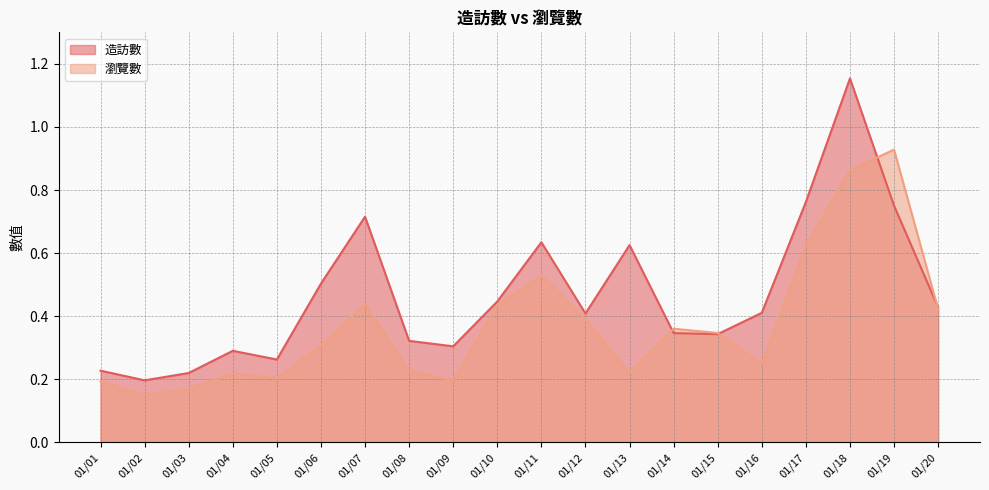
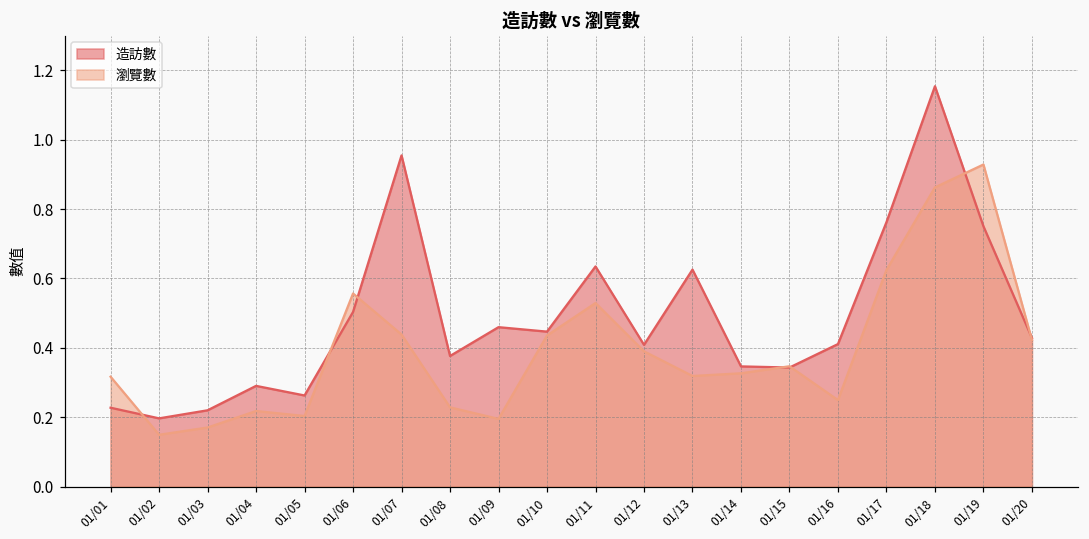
瀏覽數, 01/01: 0.19 -> 0.32
瀏覽數, 01/06: 0.31 -> 0.56
造訪數, 01/07: 0.72 -> 0.95
造訪數, 01/08: 0.32 -> 0.38
造訪數, 01/09: 0.30 -> 0.46
瀏覽數, 01/13: 0.22 -> 0.32
瀏覽數, 01/14: 0.36 -> 0.33
